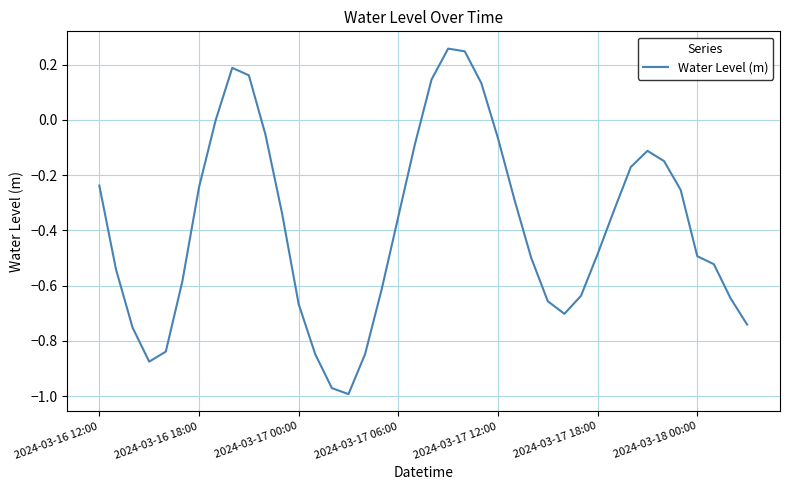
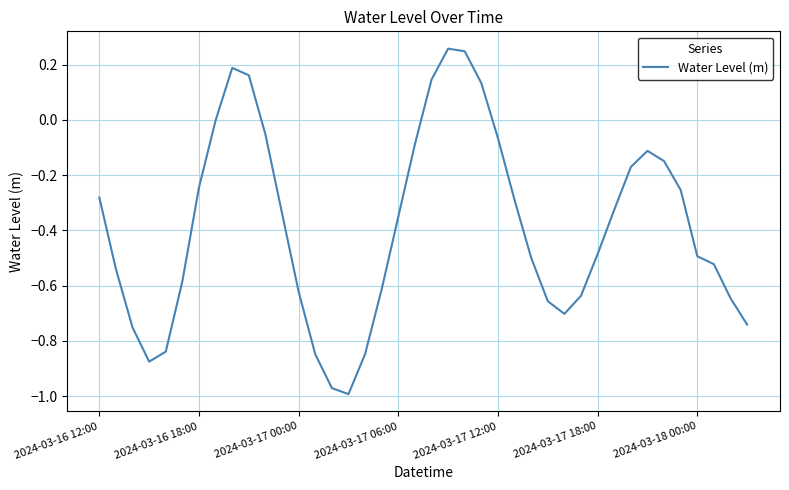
2024-03-16 12:00: -0.24 -> -0.28
2024-03-17 00:00: -0.67 -> -0.62
